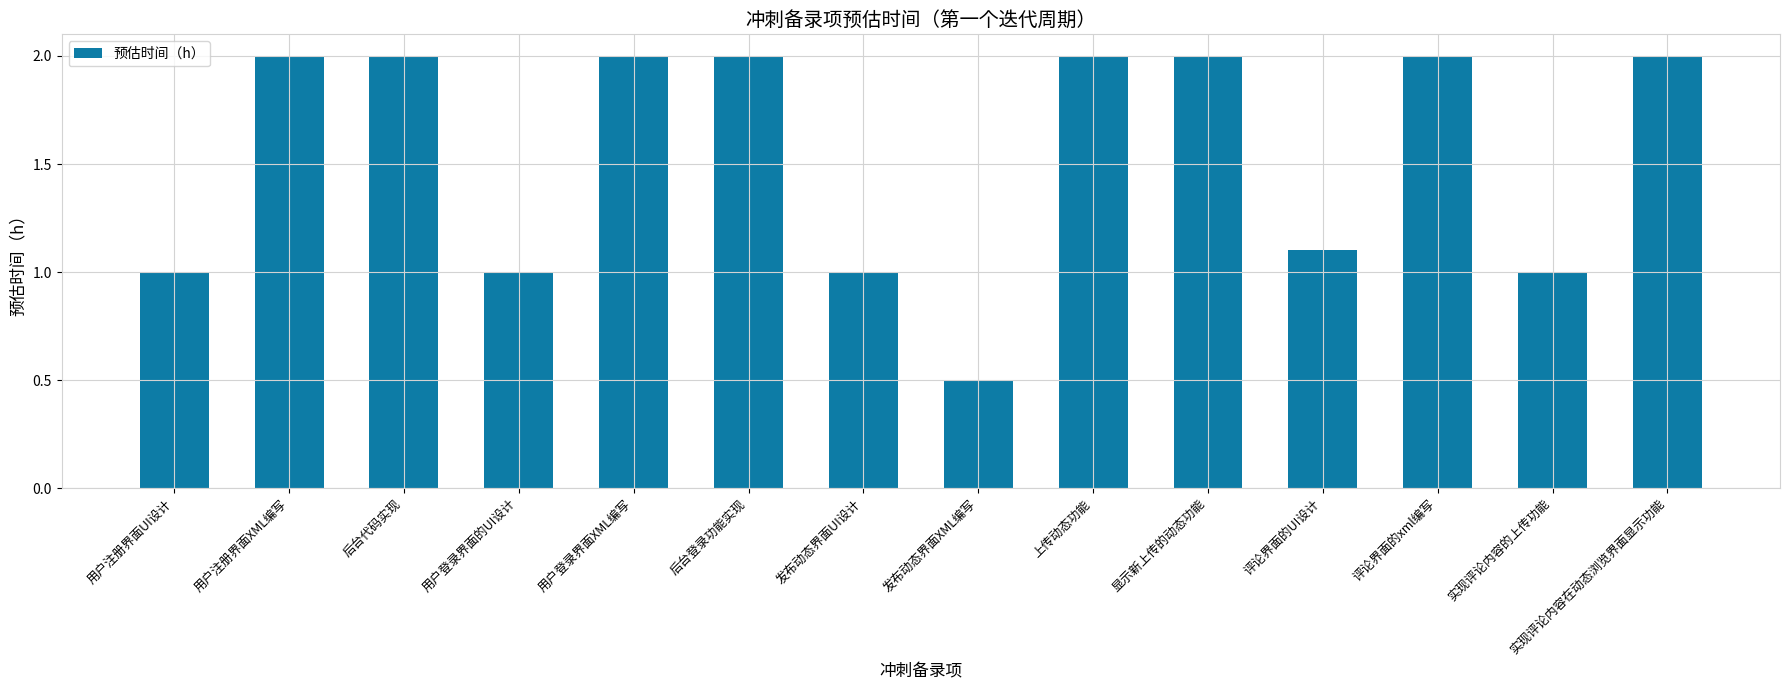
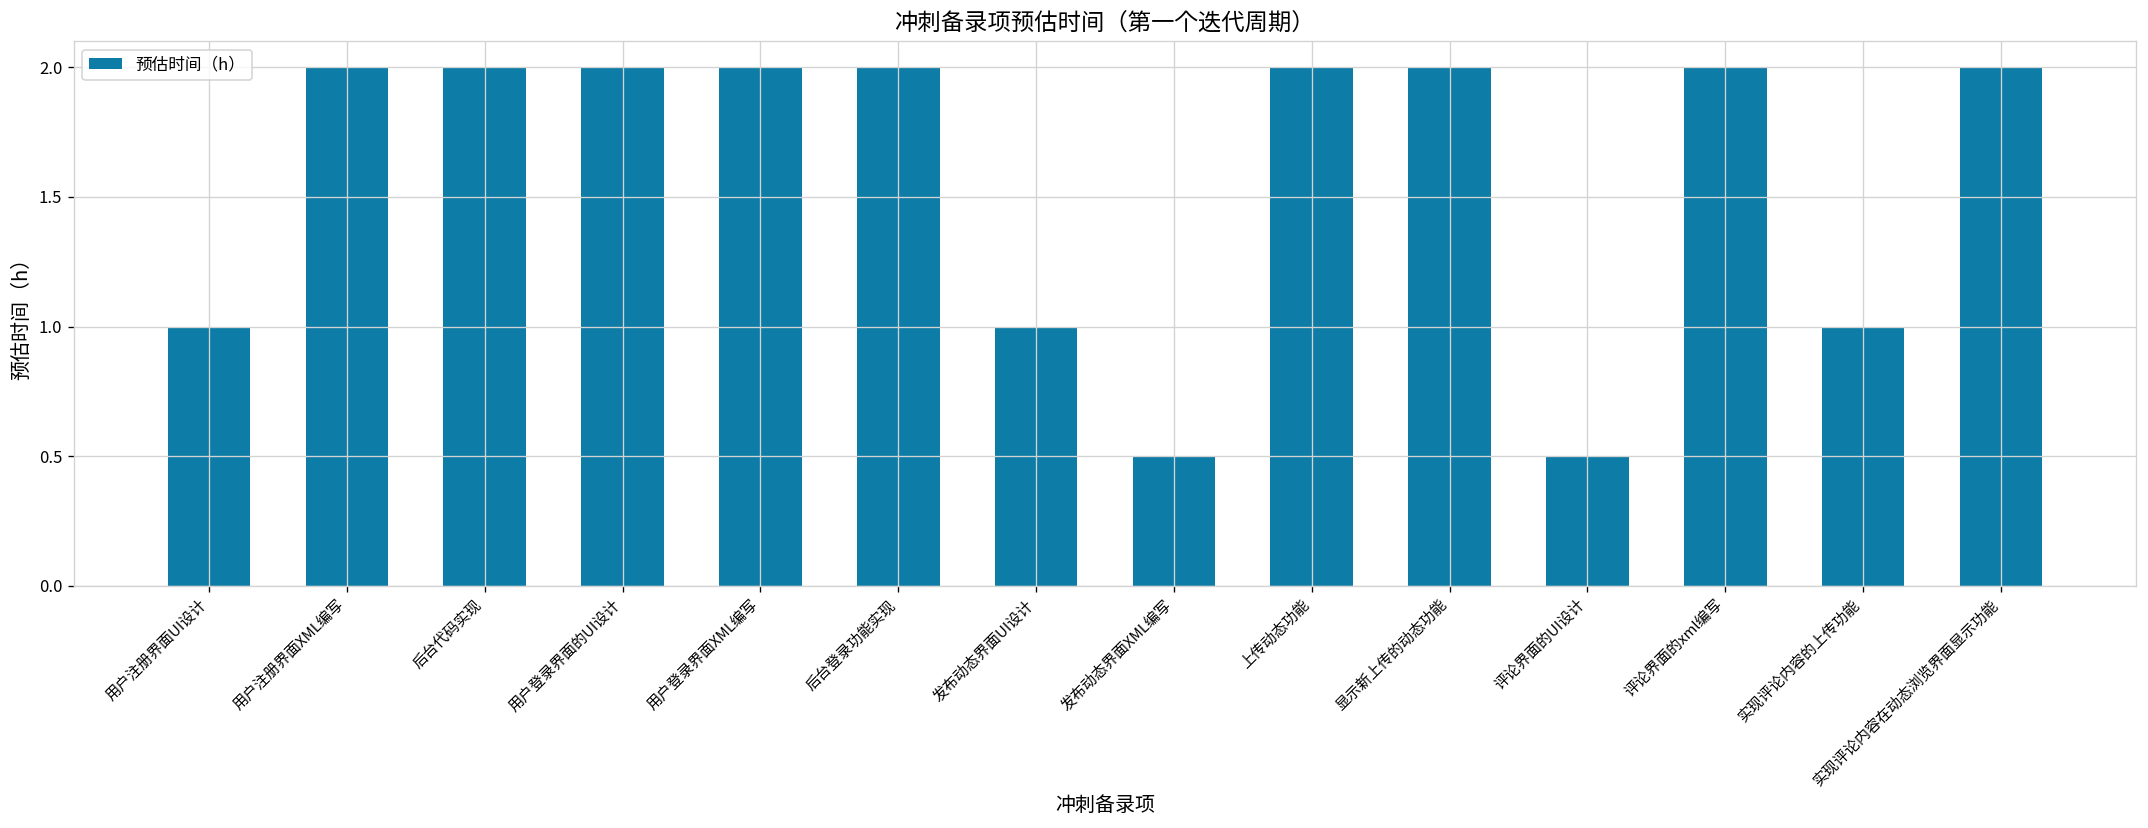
用户登录界面的UI设计: 1 -> 2
评论界面的UI设计: 1.1 -> 0.5
